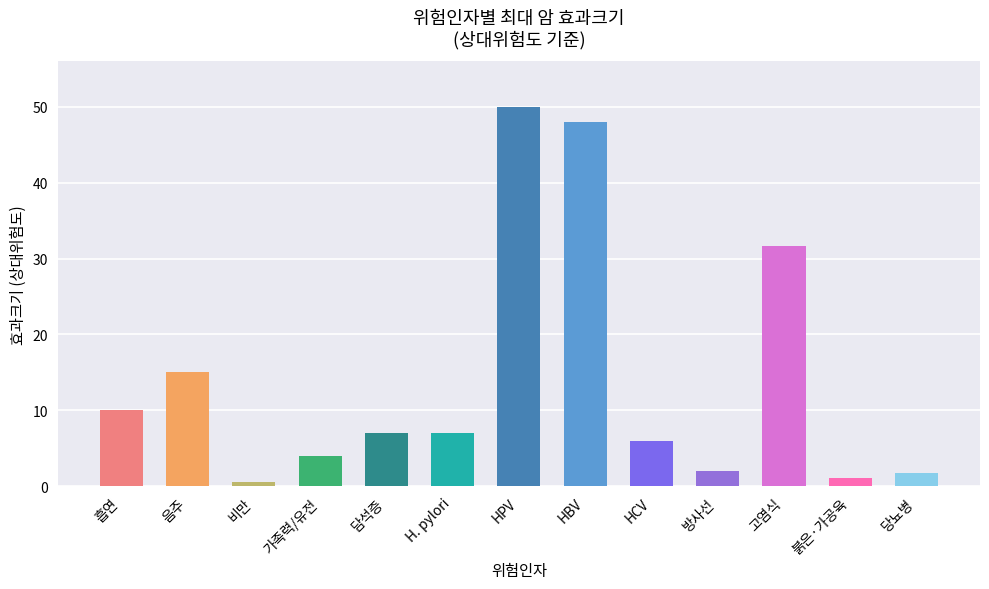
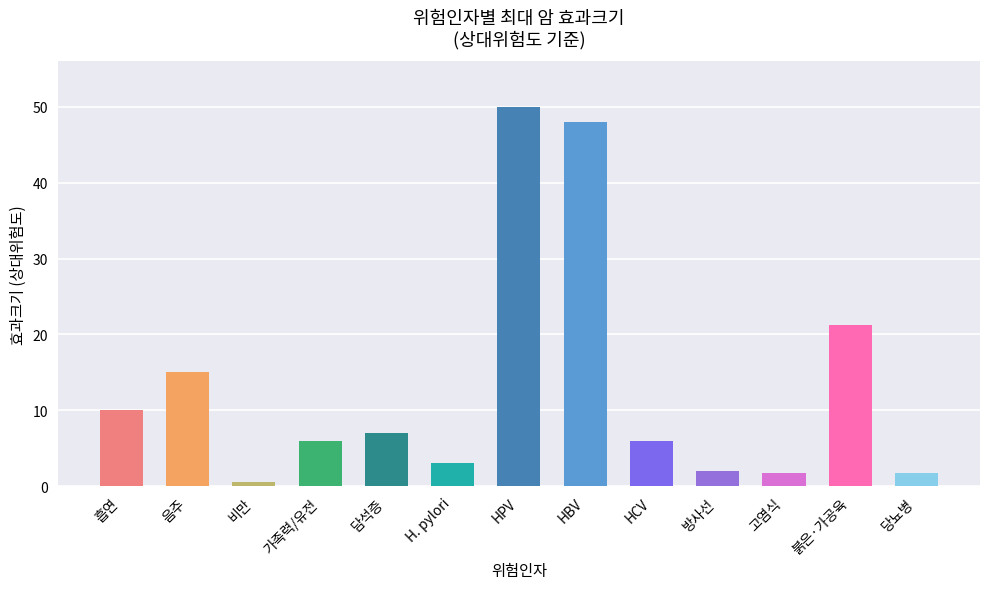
가족력/유전: 4 -> 6
H. pylori: 7 -> 3
고염식: 32 -> 2
붉은·가공육: 1 -> 21
